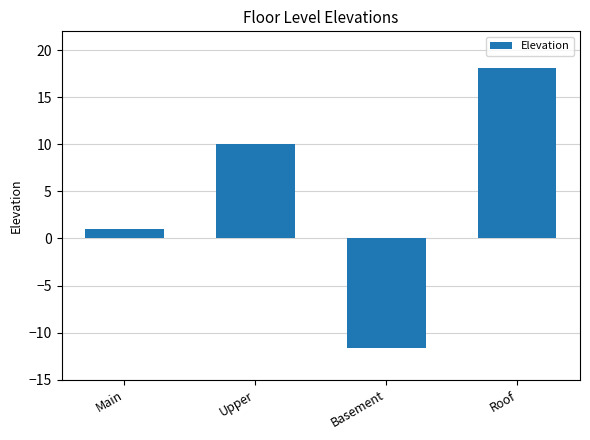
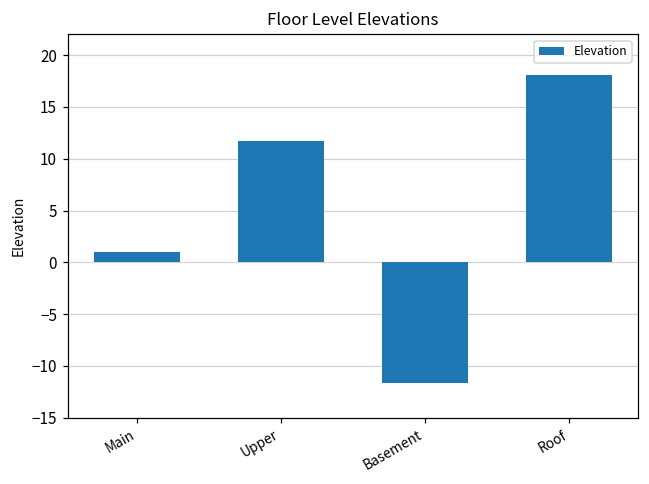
Upper: 10 -> 12
